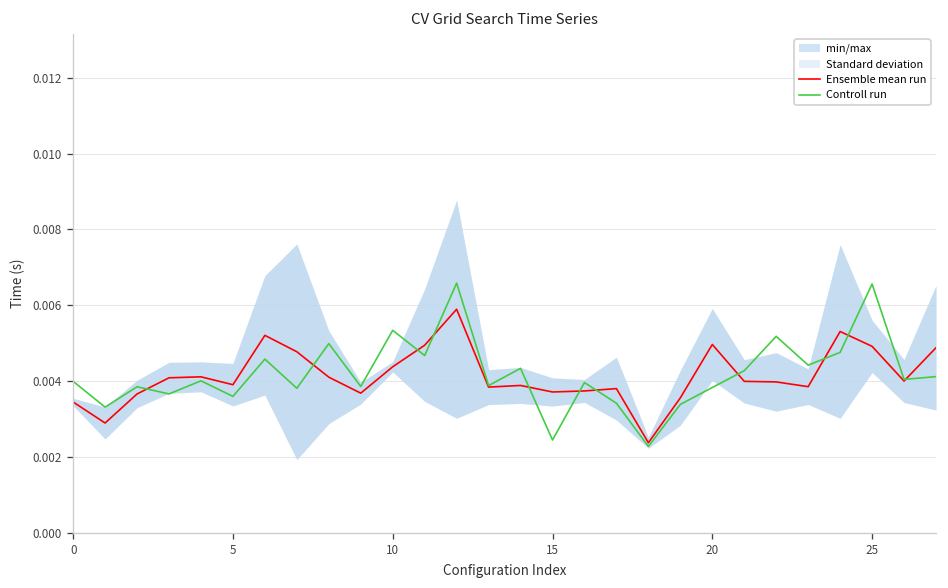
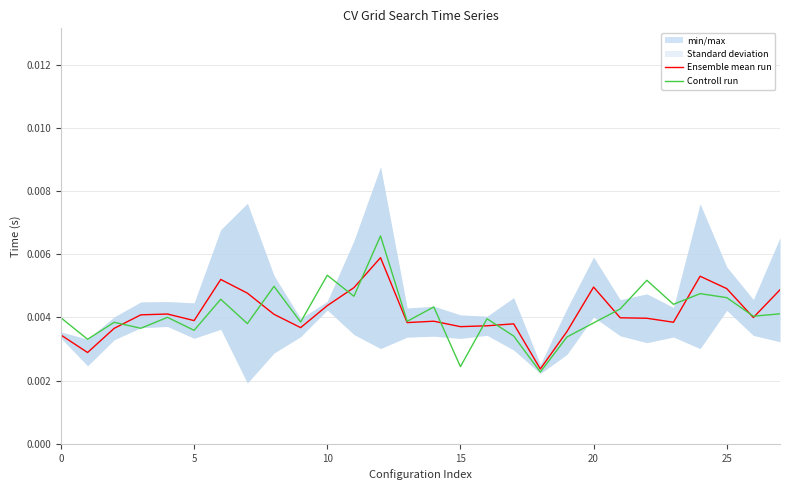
Controll run, 25: 0.0066 -> 0.0046
